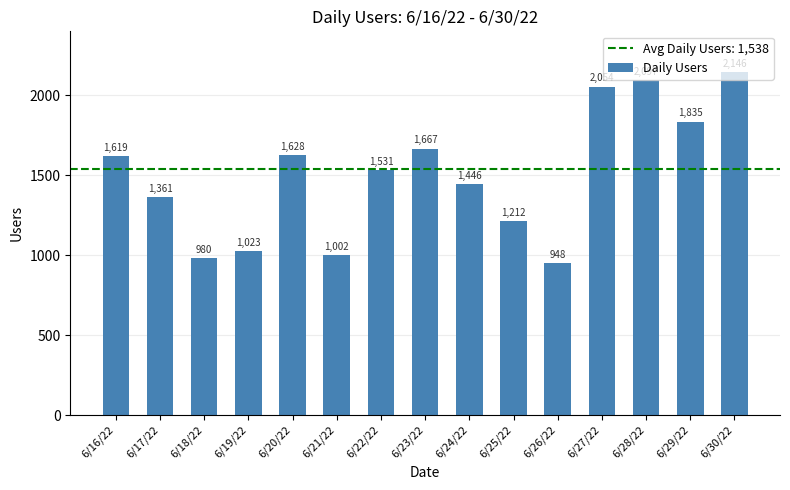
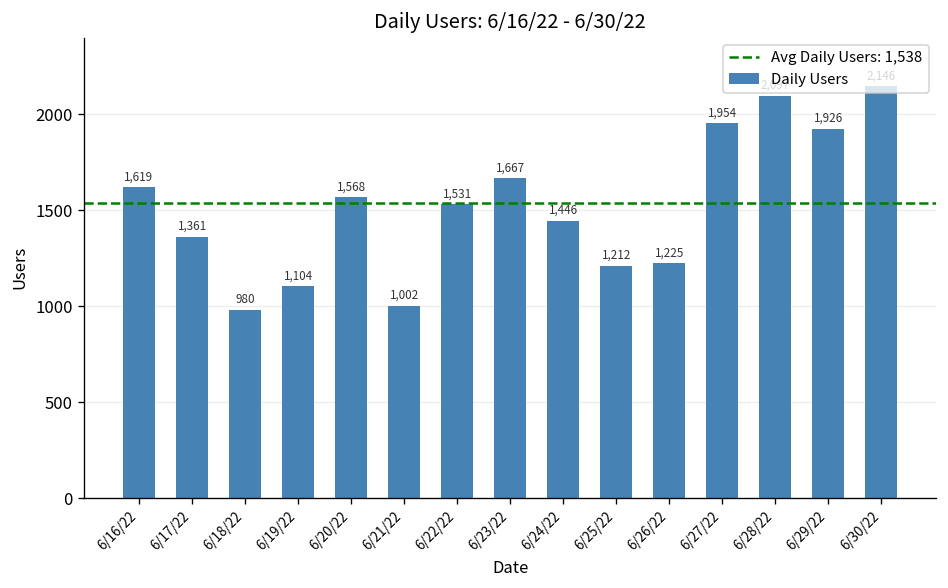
6/19/22: 1,023 -> 1,104
6/20/22: 1,628 -> 1,568
6/26/22: 948 -> 1,225
6/27/22: 2050 -> 1950
6/29/22: 1,835 -> 1,926
